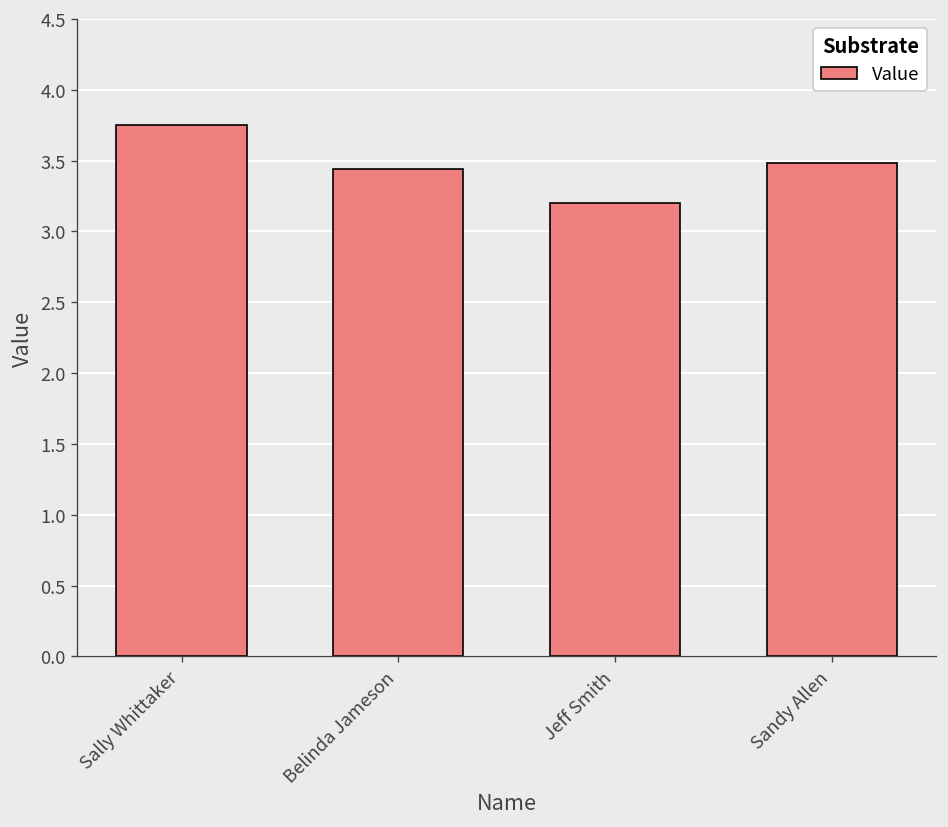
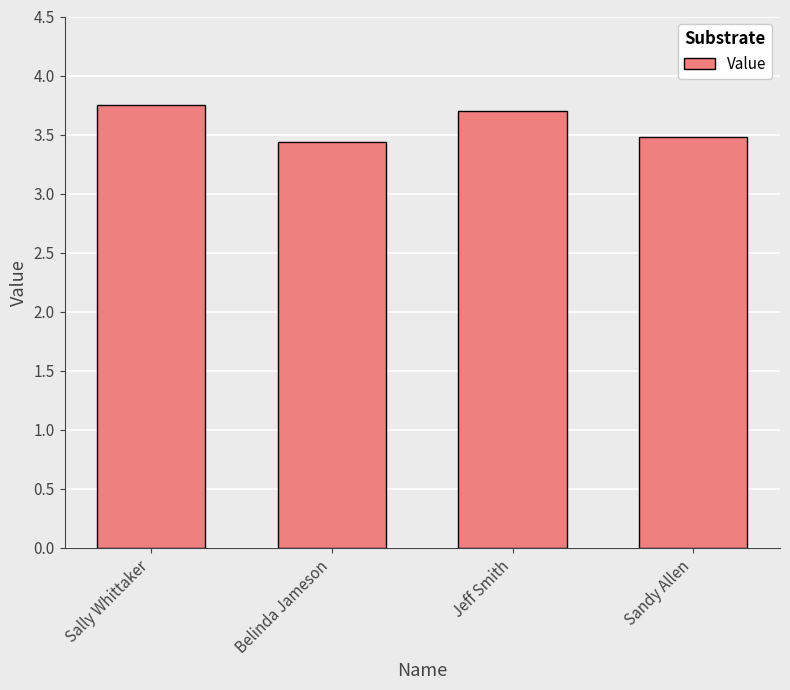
Jeff Smith: 3.2 -> 3.7
